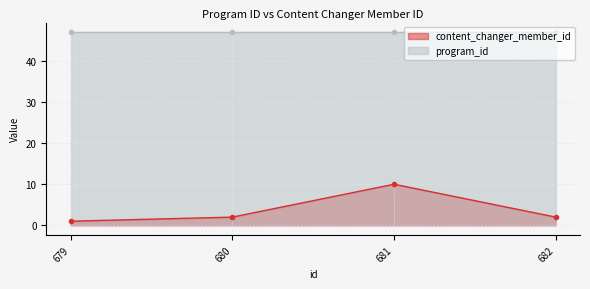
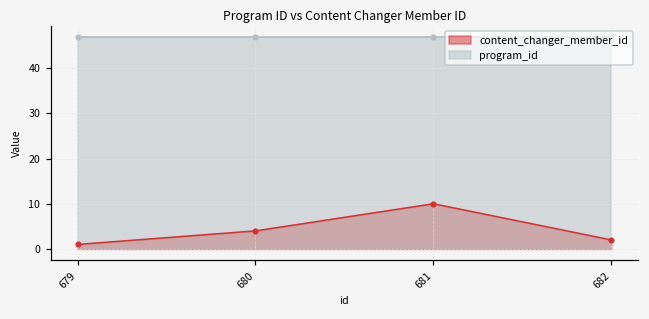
content_changer_member_id, 680: 2 -> 4
